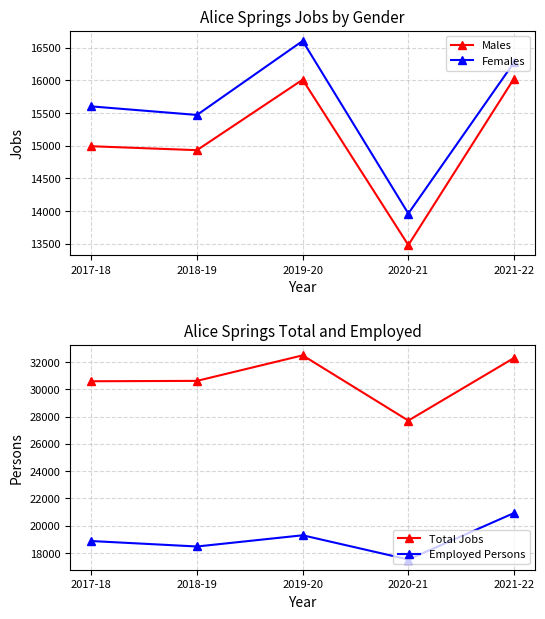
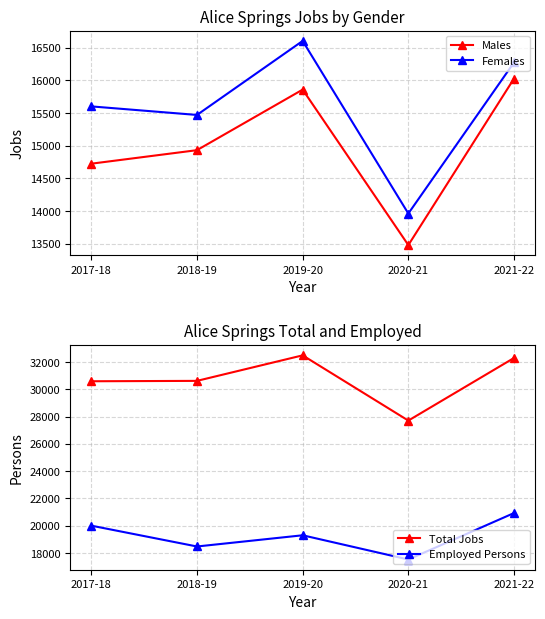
Alice Springs Jobs by Gender, Males, 2017-18: 15000 -> 14700
Alice Springs Jobs by Gender, Males, 2019-20: 16000 -> 15900
Alice Springs Total and Employed, Employed Persons, 2017-18: 18900 -> 20000
